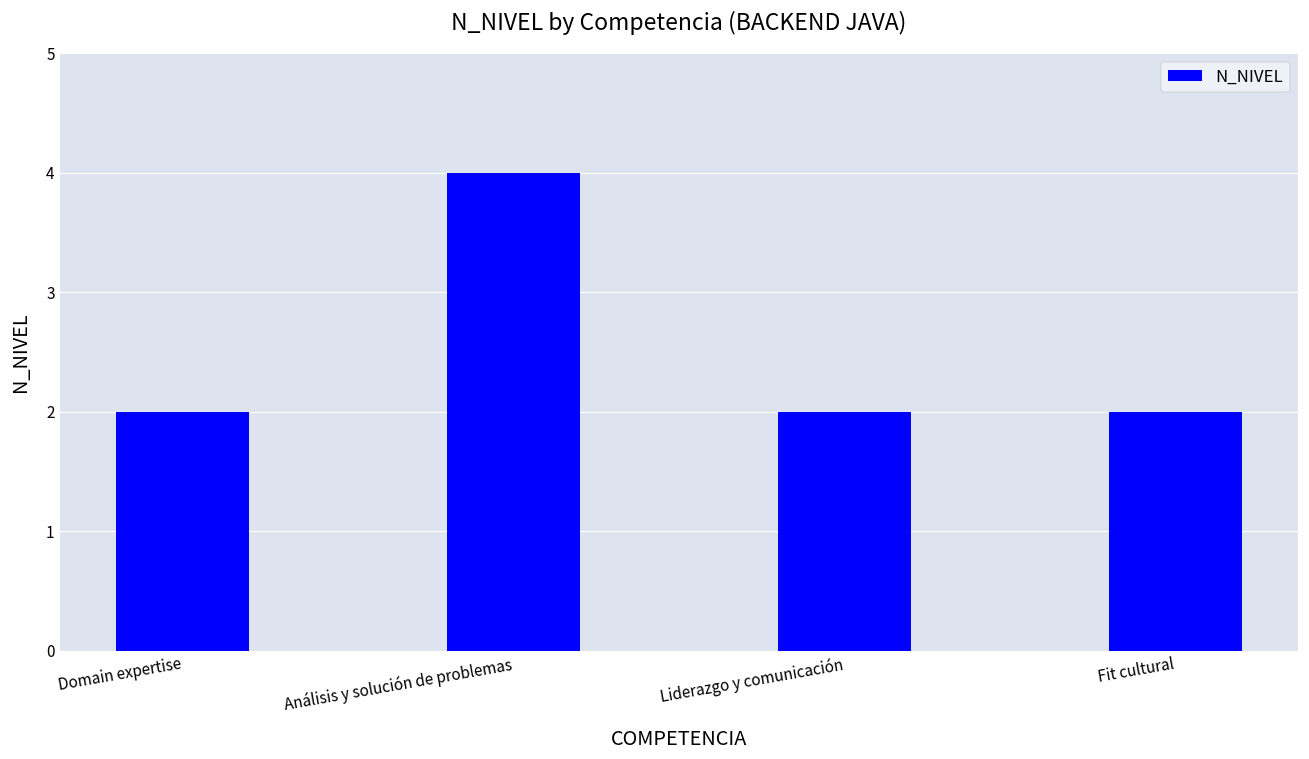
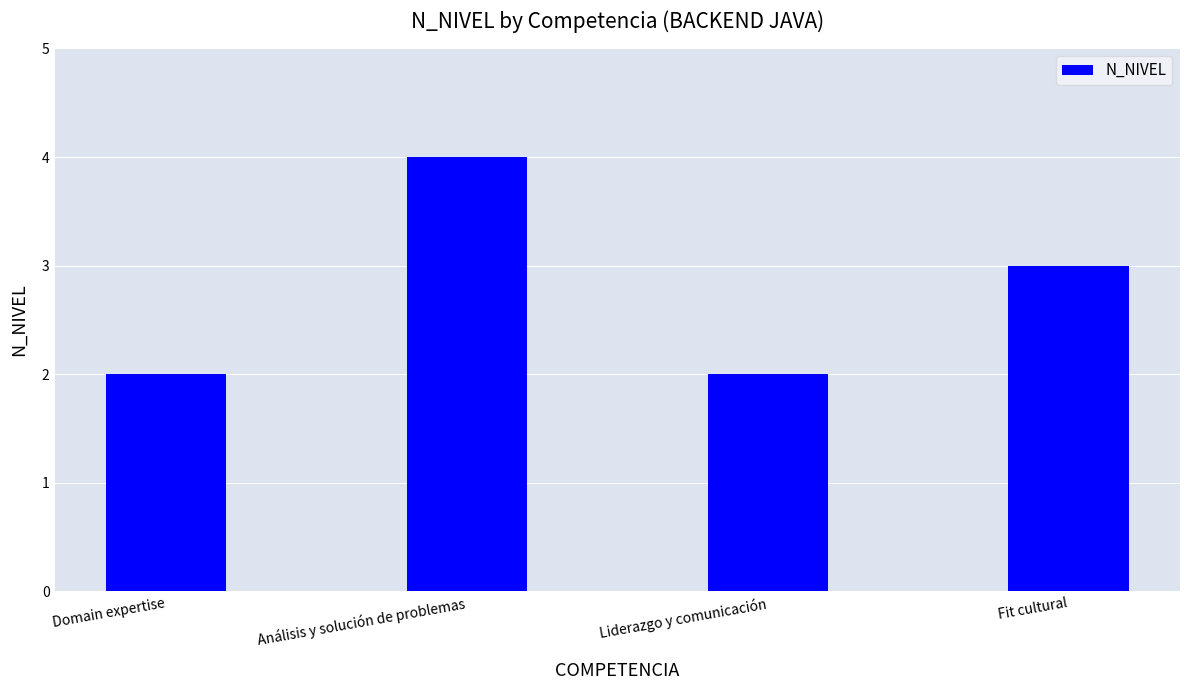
Fit cultural: 2 -> 3
